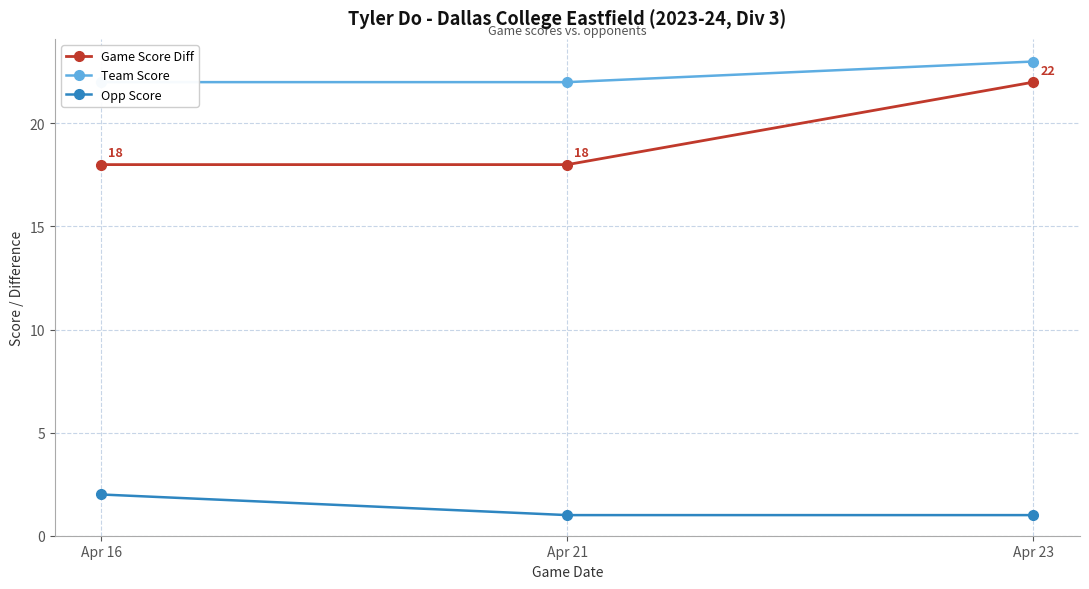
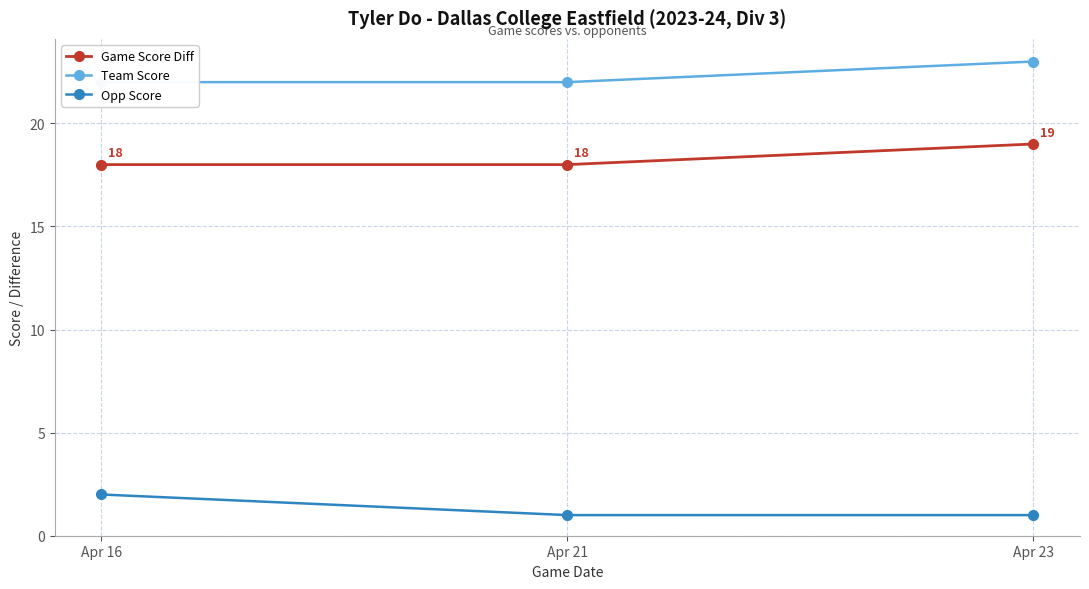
Game Score Diff, Apr 23: 22 -> 19
